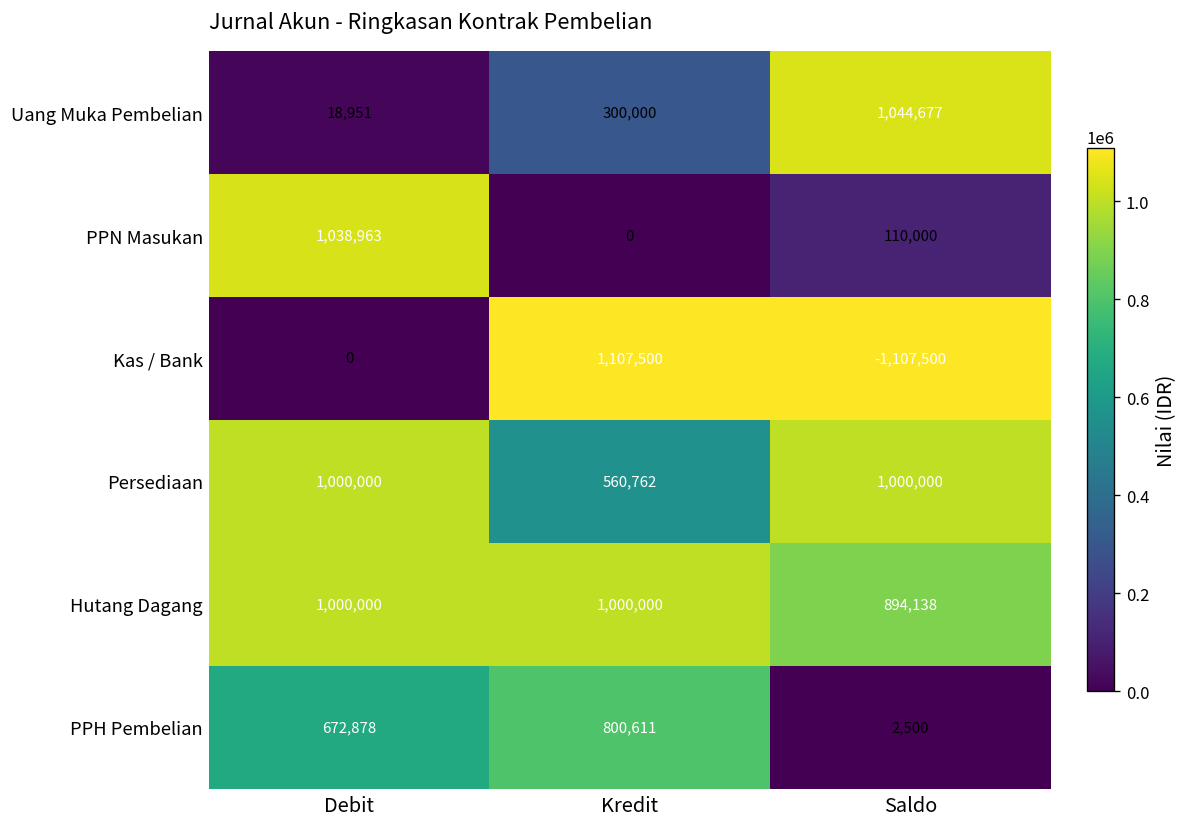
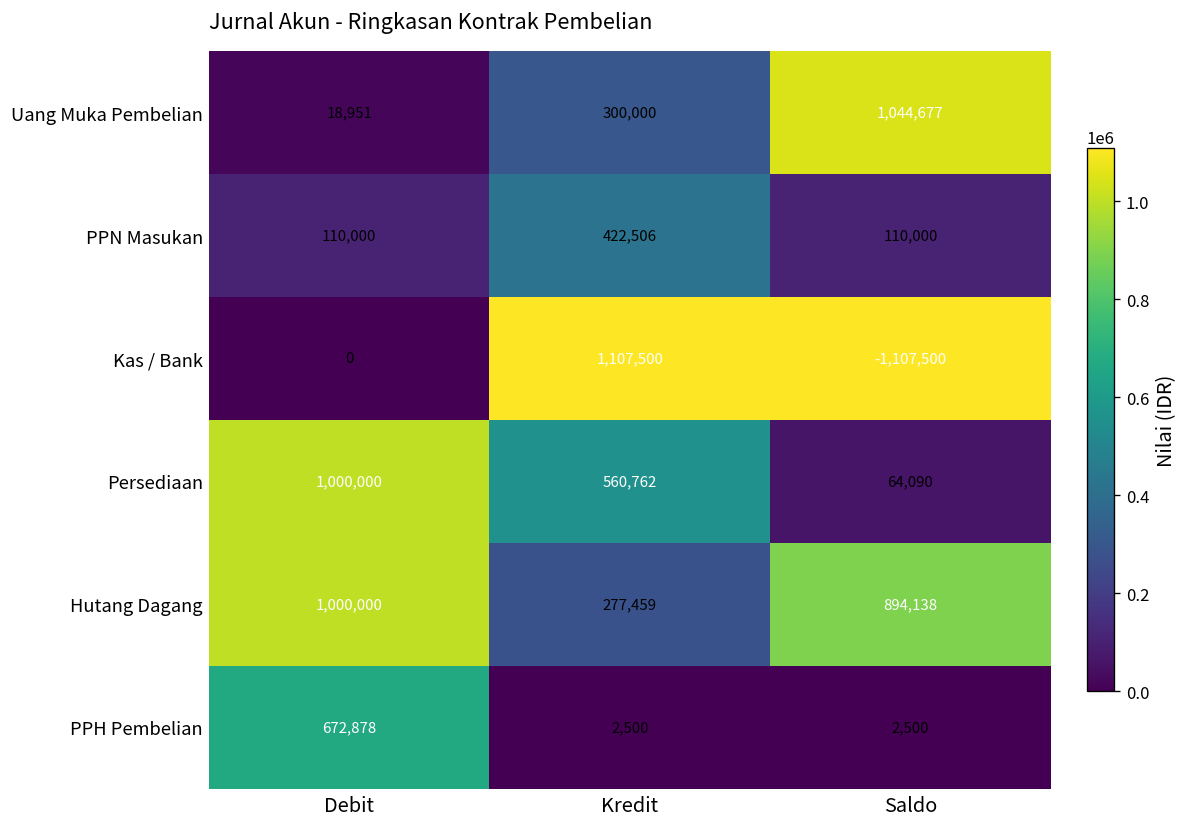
PPN Masukan, Debit: 1,038,963 -> 110,000
PPN Masukan, Kredit: 0 -> 422,506
Persediaan, Saldo: 1,000,000 -> 64,090
Hutang Dagang, Kredit: 1,000,000 -> 277,459
PPH Pembelian, Kredit: 800,611 -> 2,500
